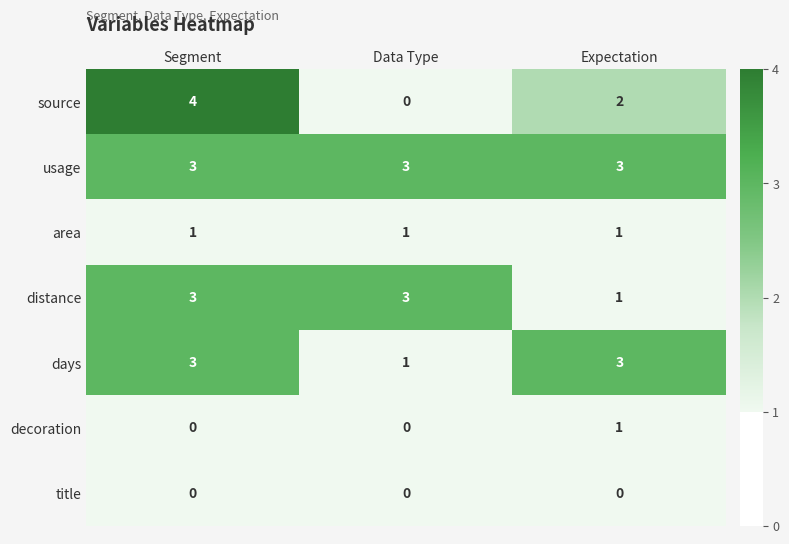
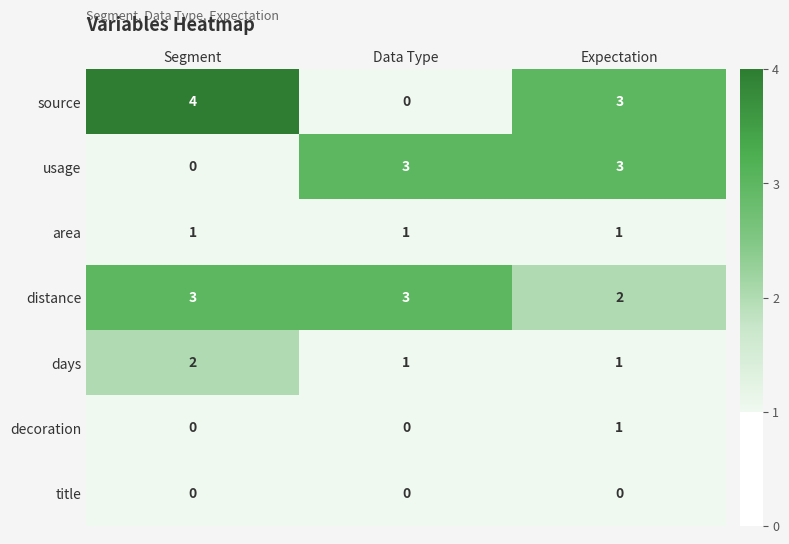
source, Expectation: 2 -> 3
usage, Segment: 3 -> 0
distance, Expectation: 1 -> 2
days, Segment: 3 -> 2
days, Expectation: 3 -> 1
